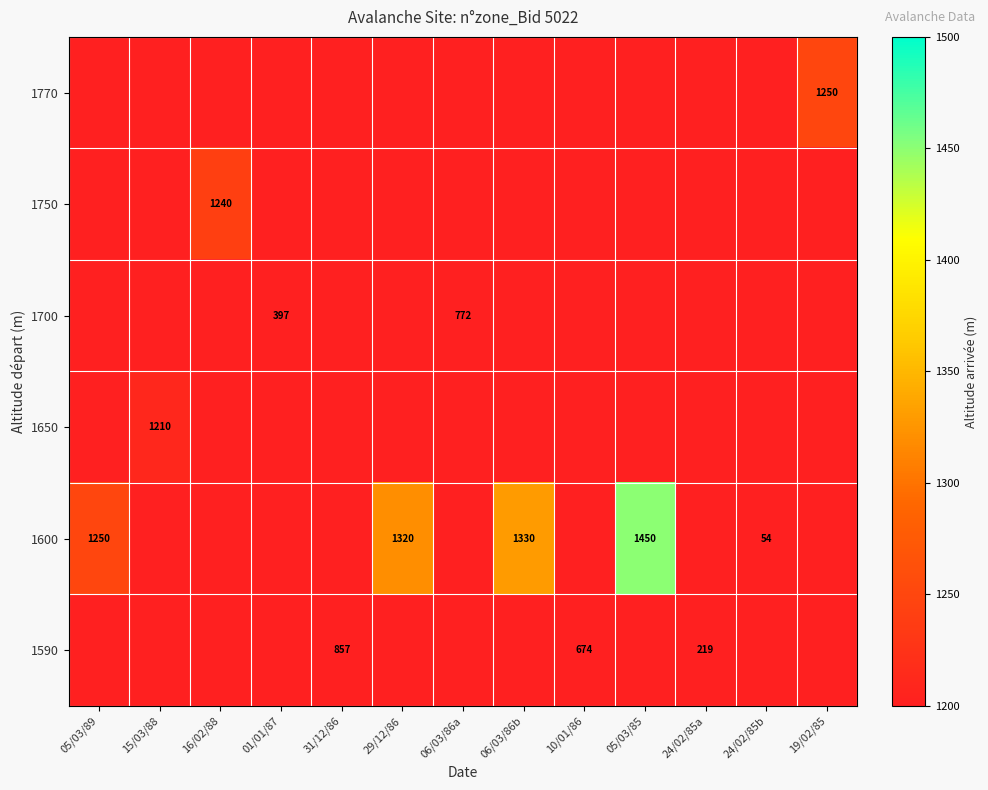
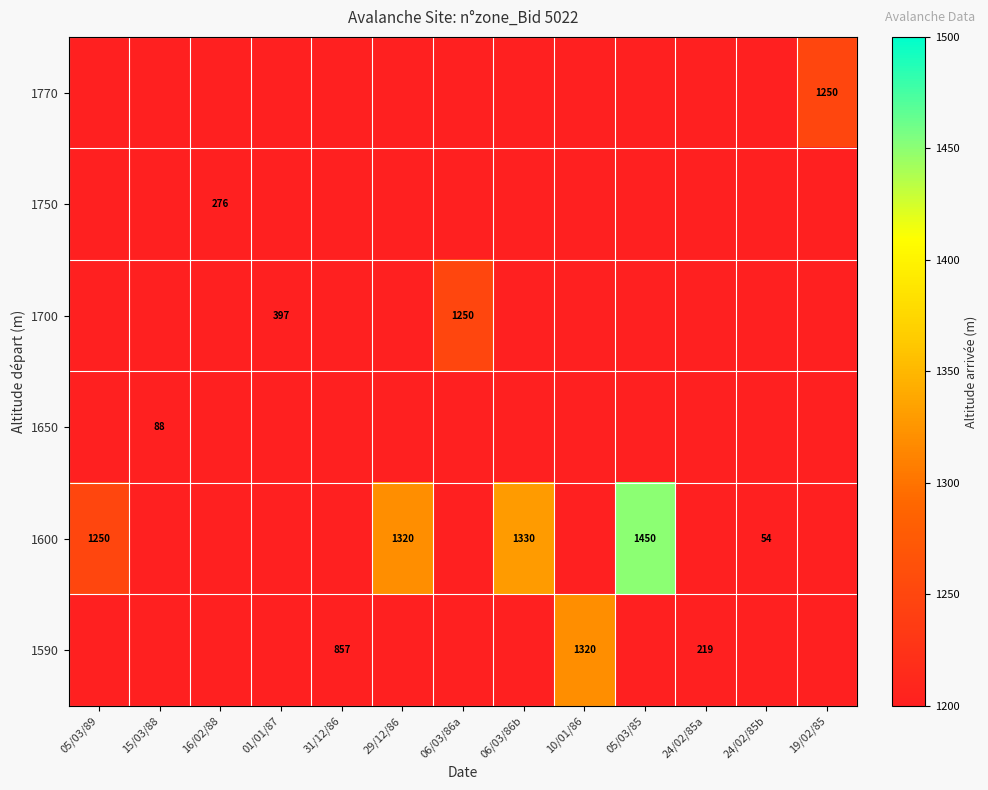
1750, 16/02/88: 1240 -> 276
1700, 06/03/86a: 772 -> 1250
1650, 15/03/88: 1210 -> 88
1590, 10/01/86: 674 -> 1320
